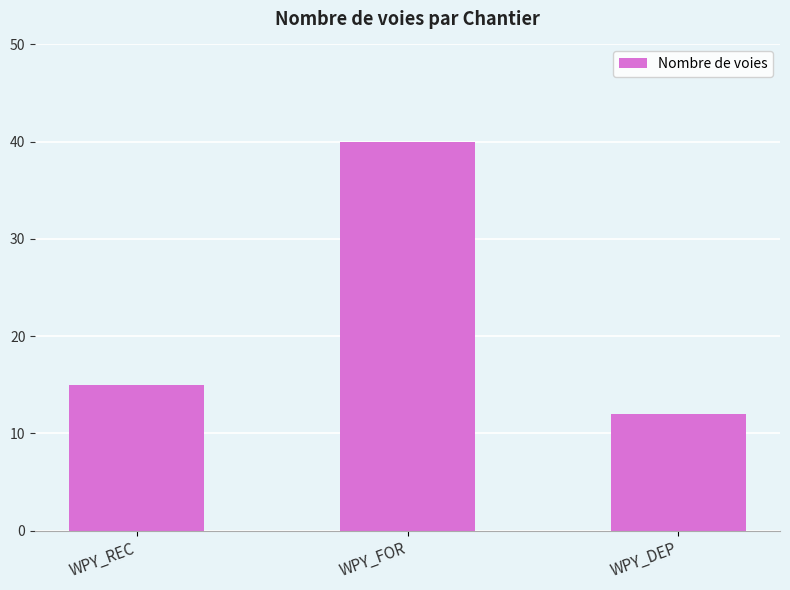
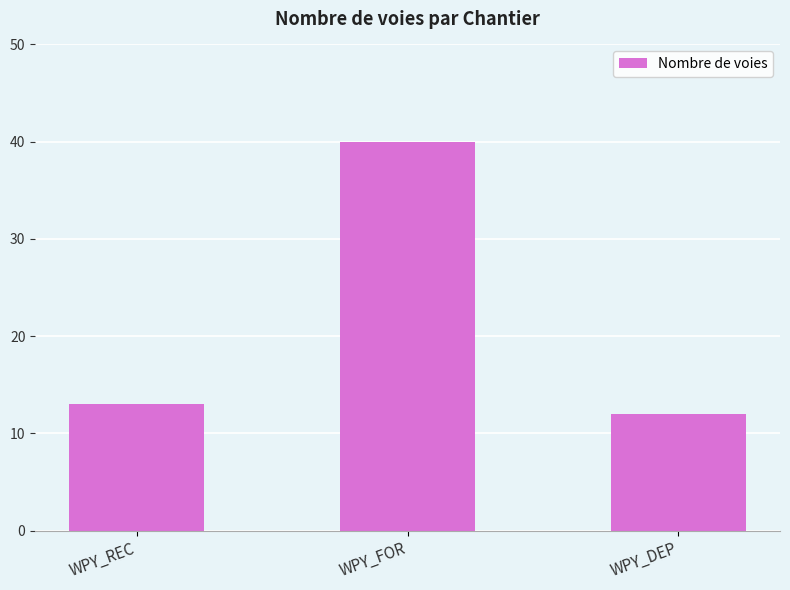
WPY_REC: 15 -> 13
